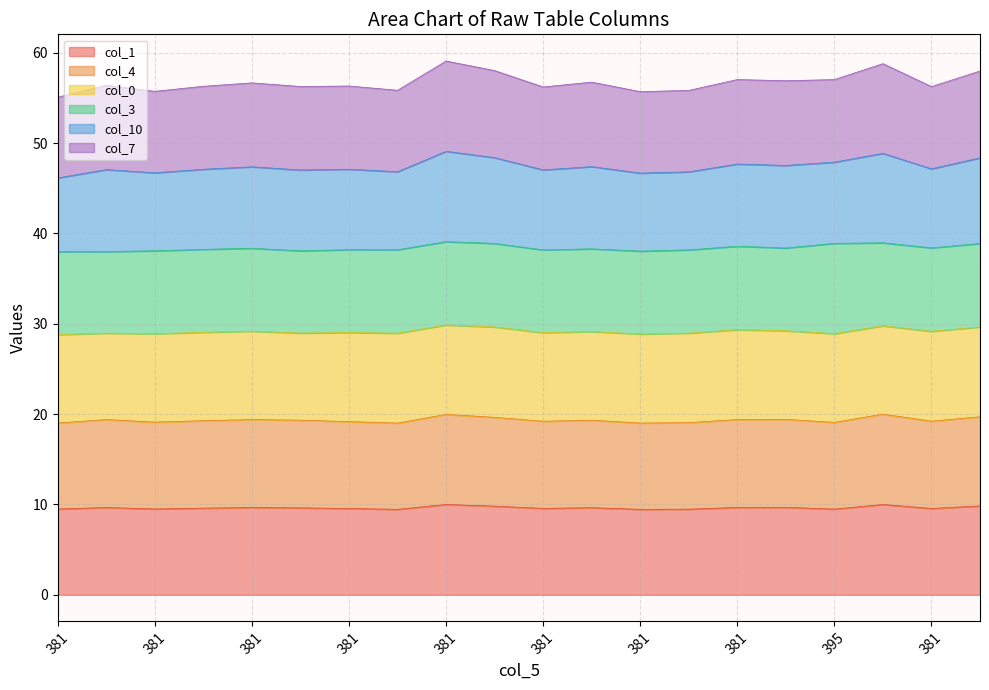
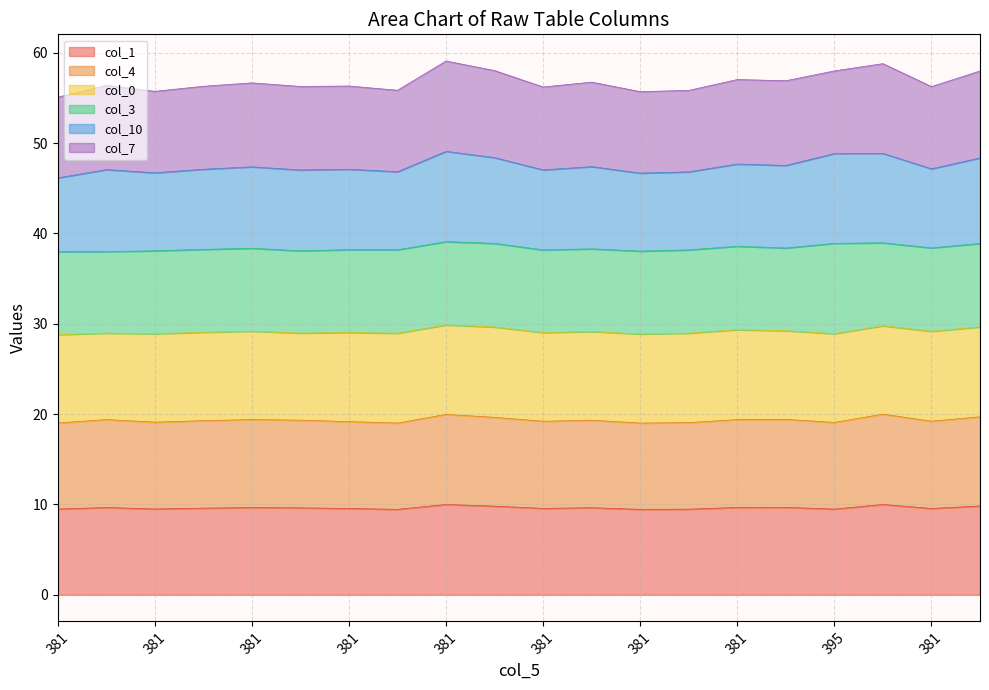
col_10, 395: 9 -> 10
